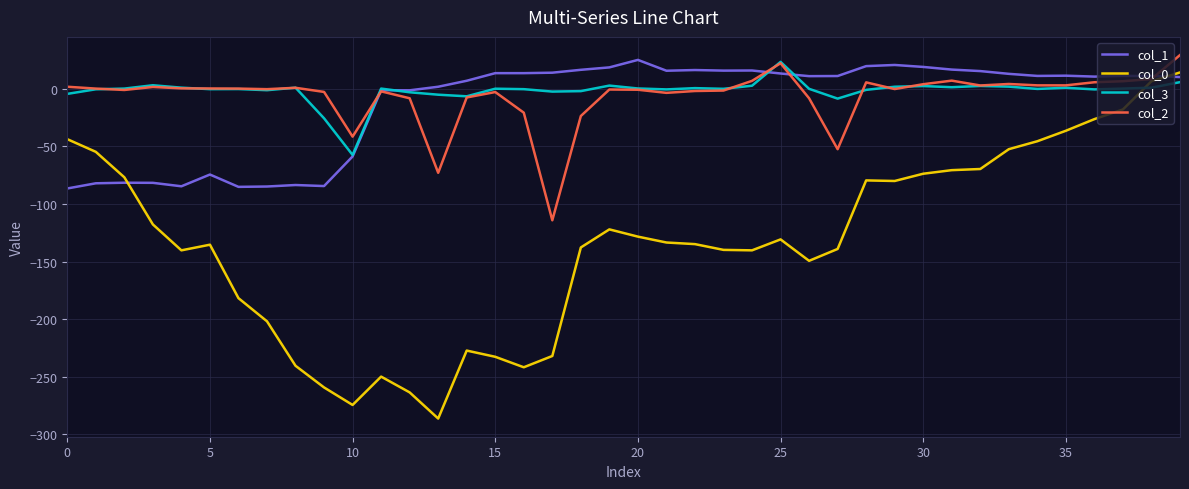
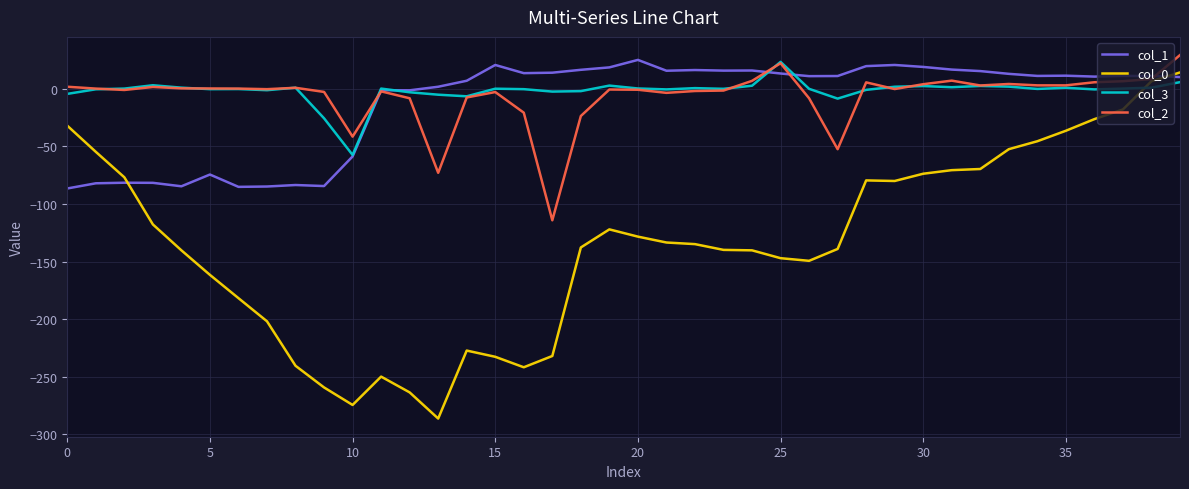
col_0, 0: -44 -> -32
col_0, 5: -135 -> -162
col_1, 15: 14 -> 21
col_0, 25: -131 -> -147
